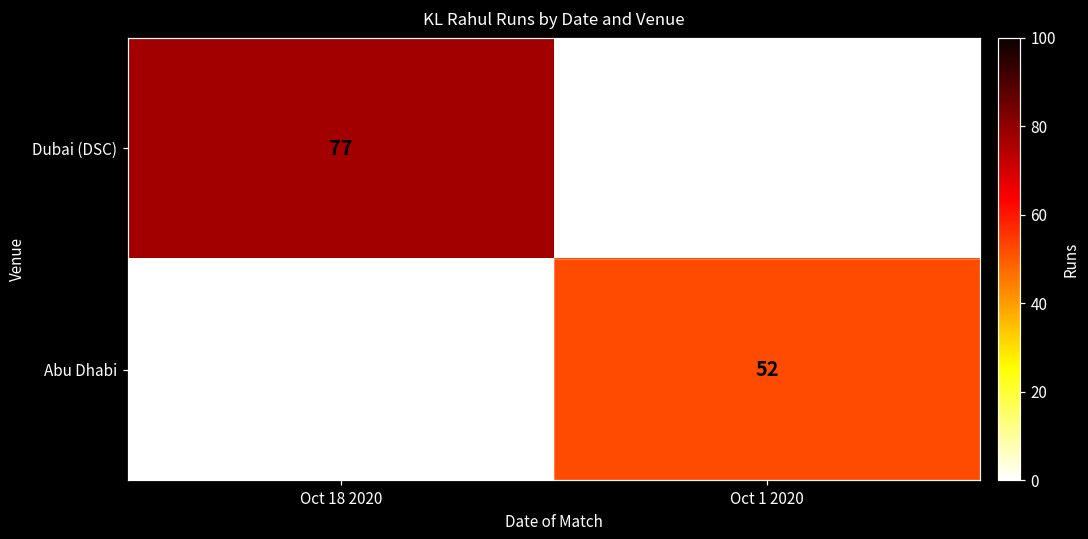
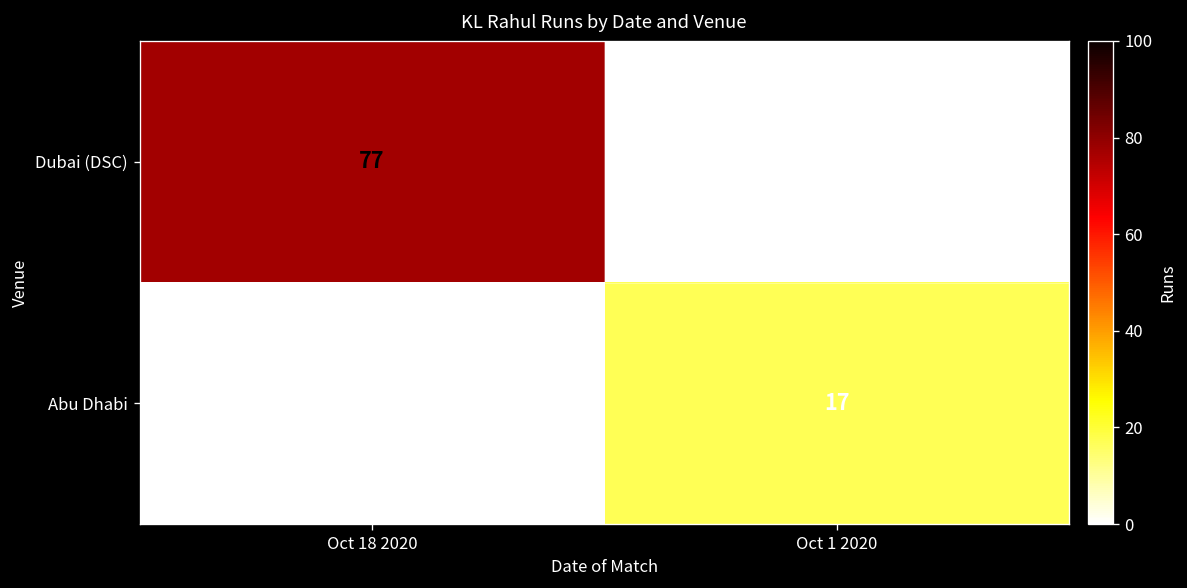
Abu Dhabi, Oct 1 2020: 52 -> 17
